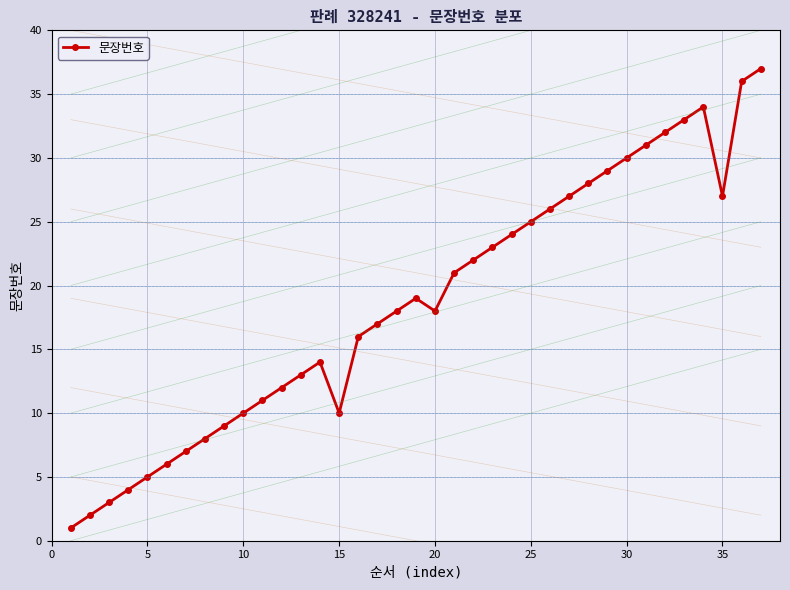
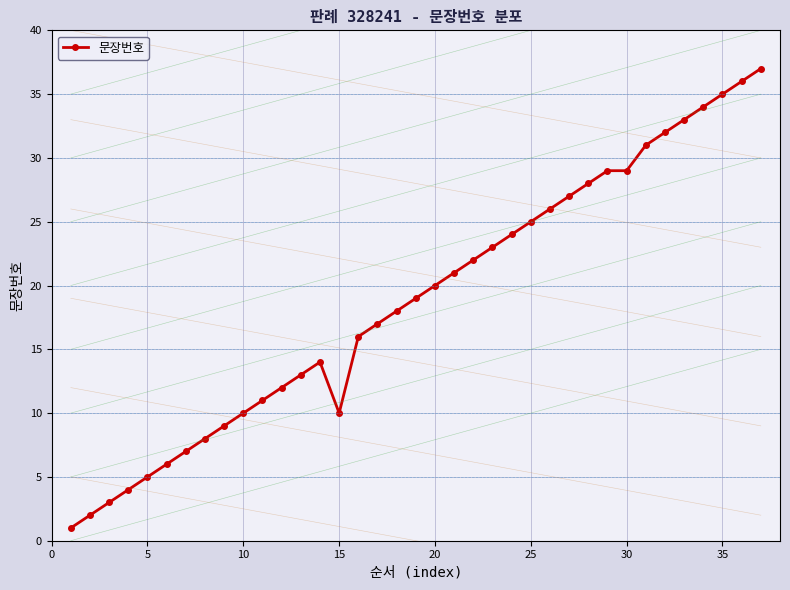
문장번호, 20: 18 -> 20
문장번호, 30: 30 -> 29
문장번호, 35: 27 -> 35
